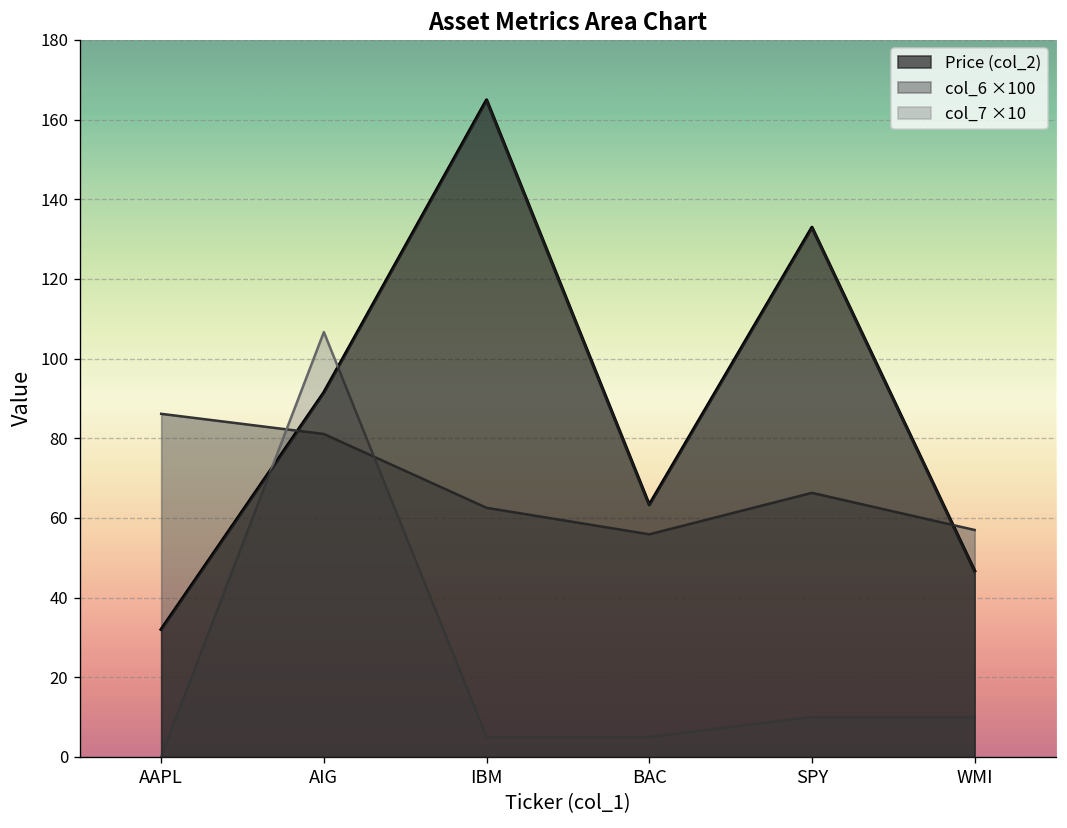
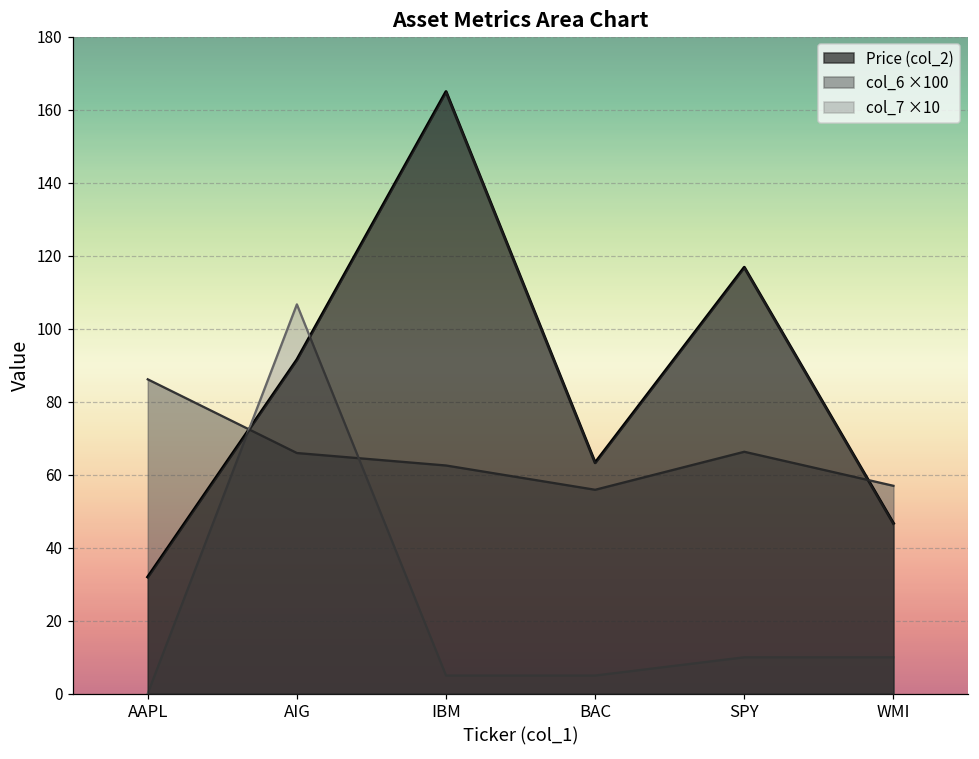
col_6 ×100, AIG: 81 -> 66
Price (col_2), SPY: 133 -> 117
